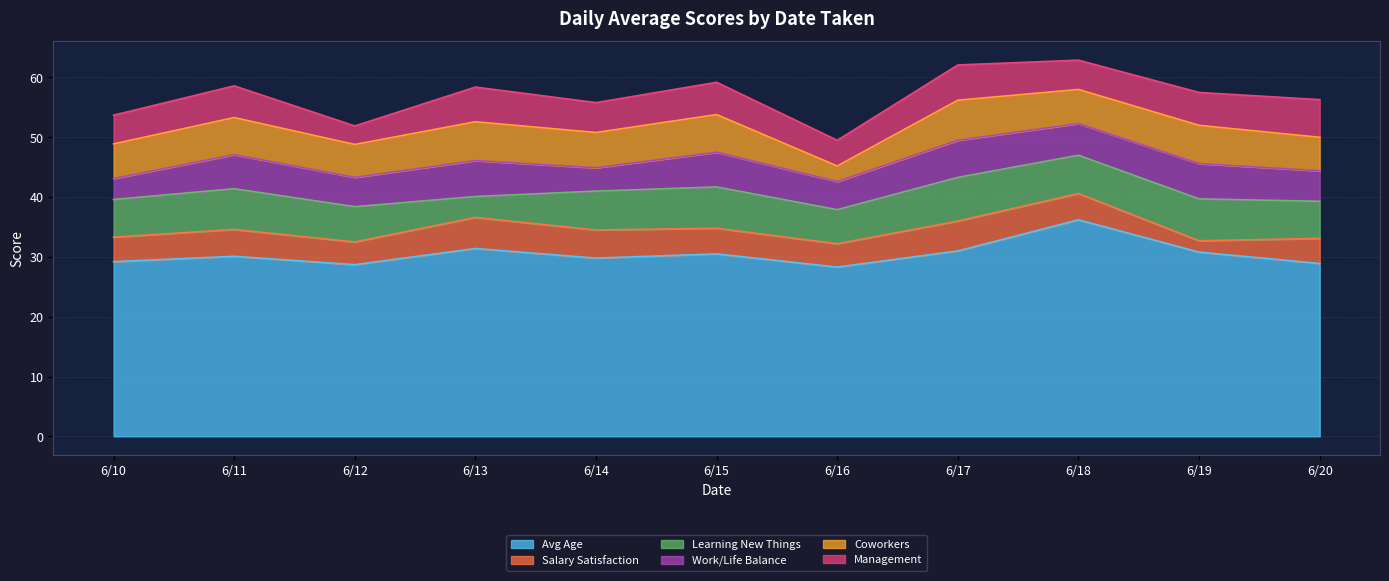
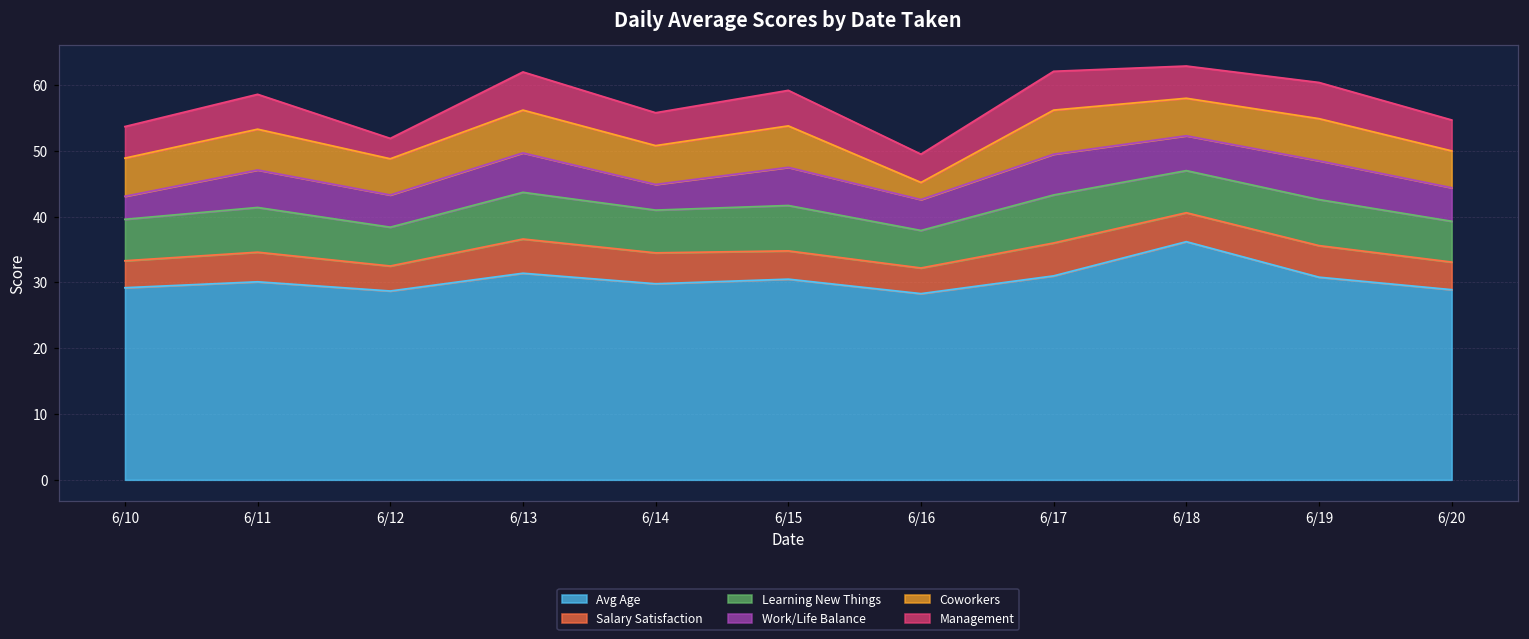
Learning New Things, 6/13: 4 -> 7
Salary Satisfaction, 6/19: 2 -> 5
Management, 6/20: 6 -> 5
